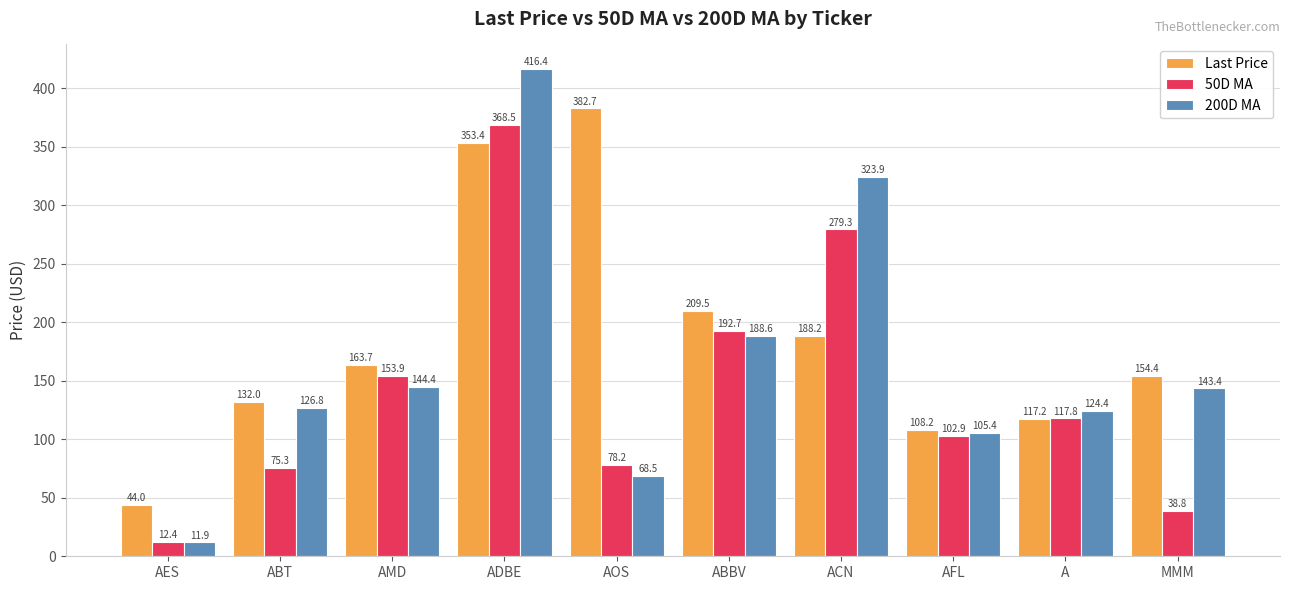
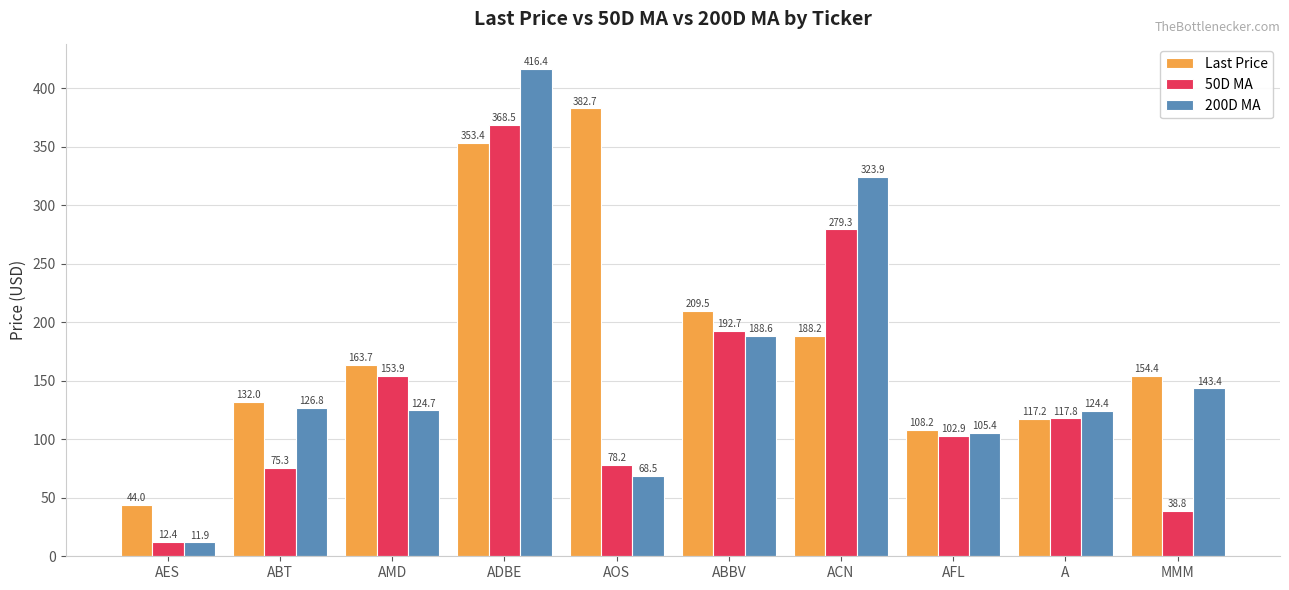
200D MA, AMD: 144.4 -> 124.7
